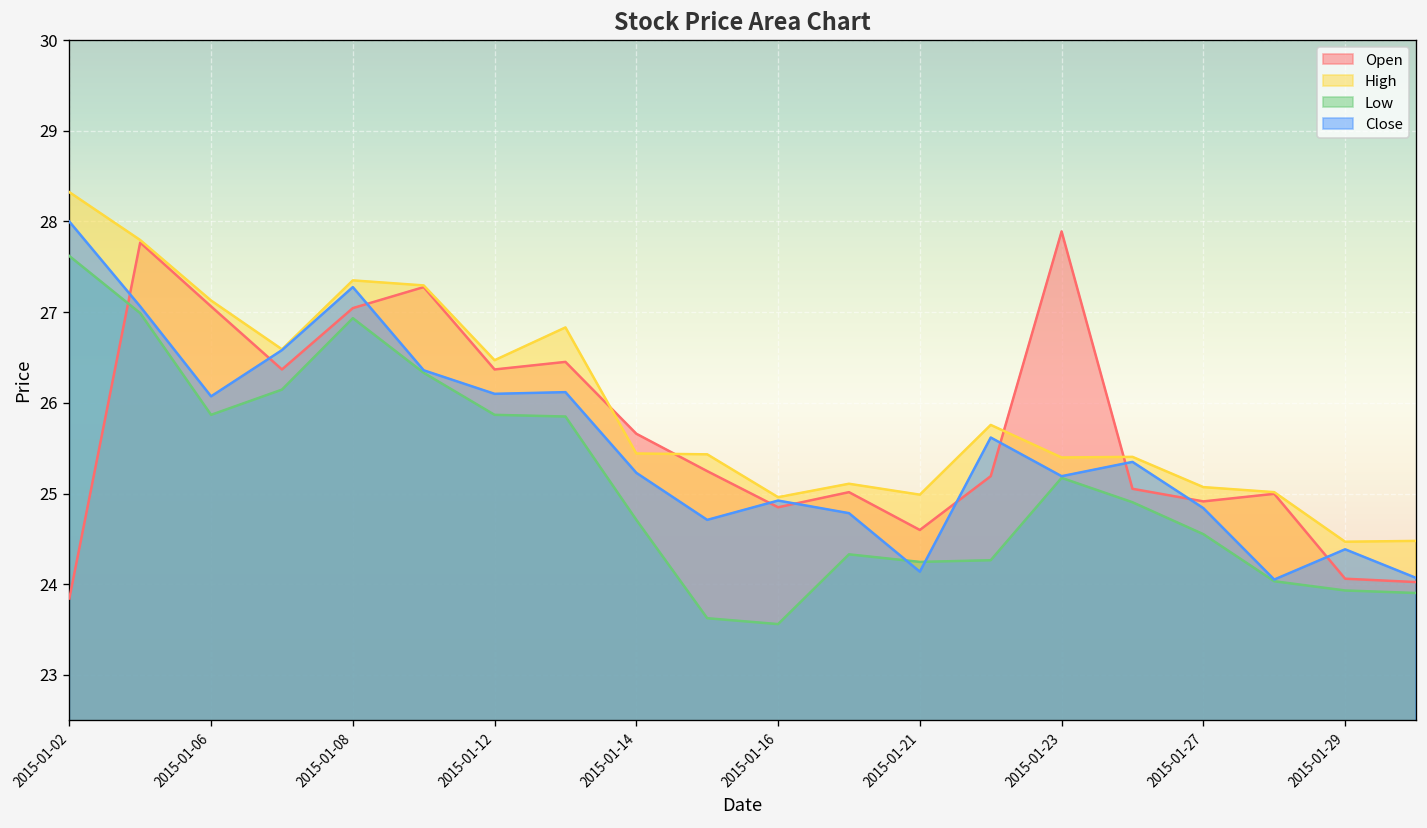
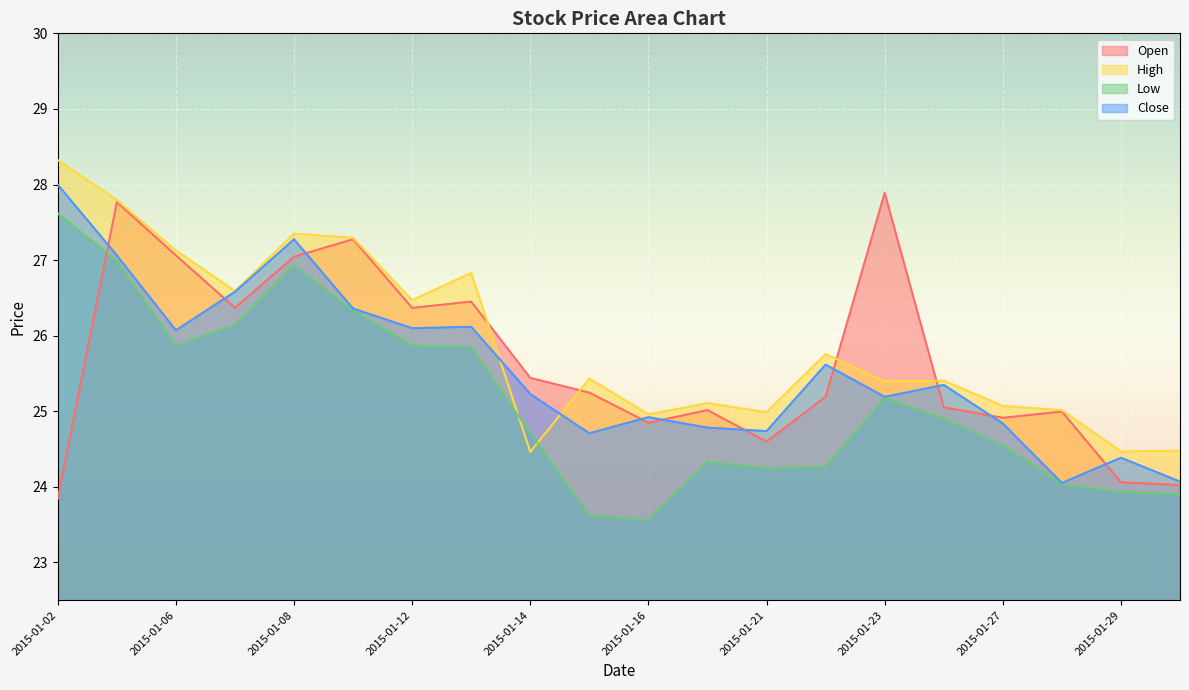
Open, 2015-01-14: 25.7 -> 25.4
High, 2015-01-14: 25.4 -> 24.5
Close, 2015-01-21: 24.1 -> 24.7
